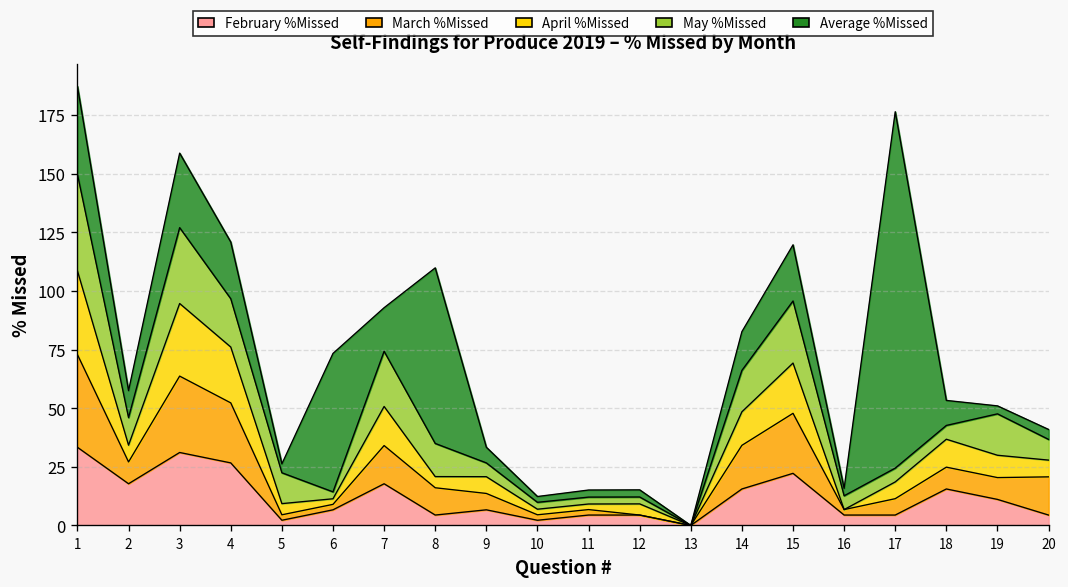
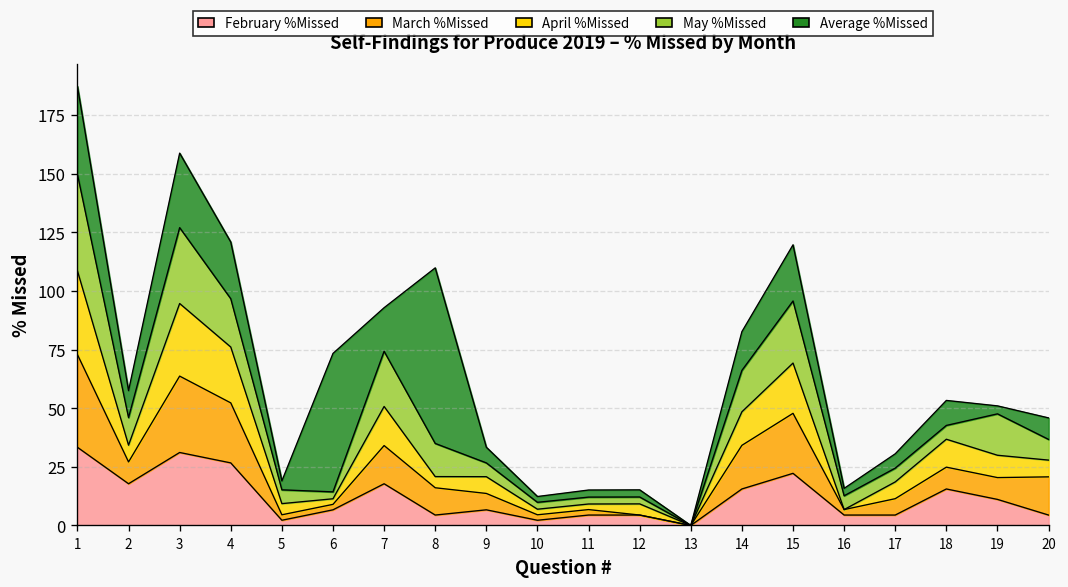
May %Missed, 5: 13 -> 6
Average %Missed, 17: 152 -> 6
Average %Missed, 20: 4 -> 9
